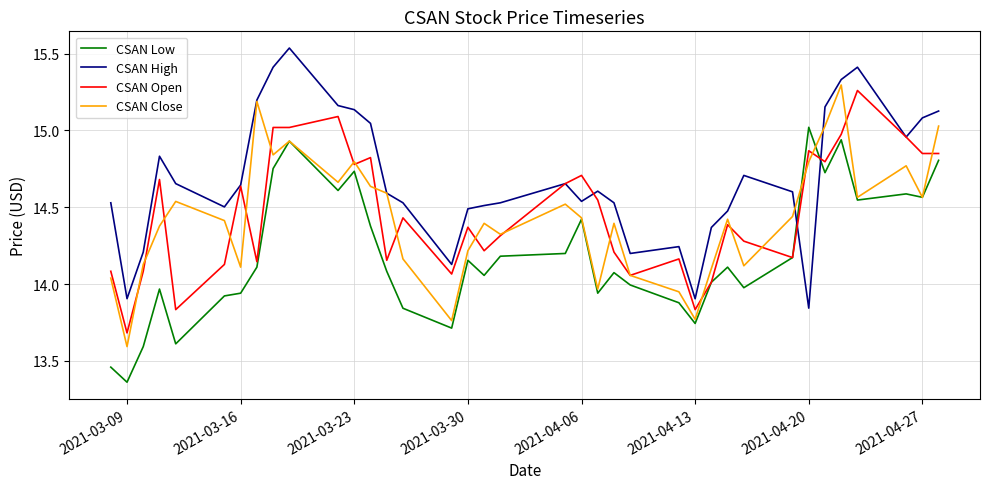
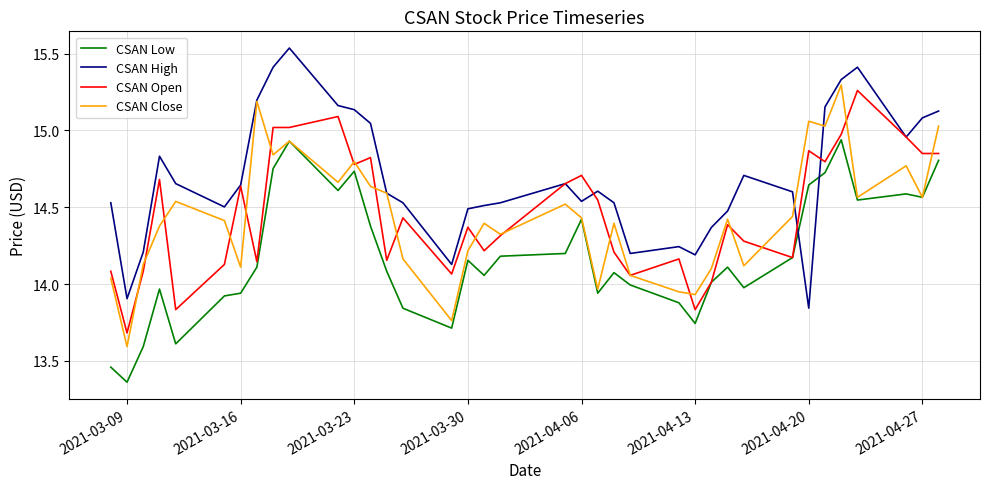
CSAN High, 2021-04-13: 13.90 -> 14.19
CSAN Close, 2021-04-13: 13.77 -> 13.93
CSAN Low, 2021-04-20: 15.02 -> 14.64
CSAN Close, 2021-04-20: 14.80 -> 15.06
